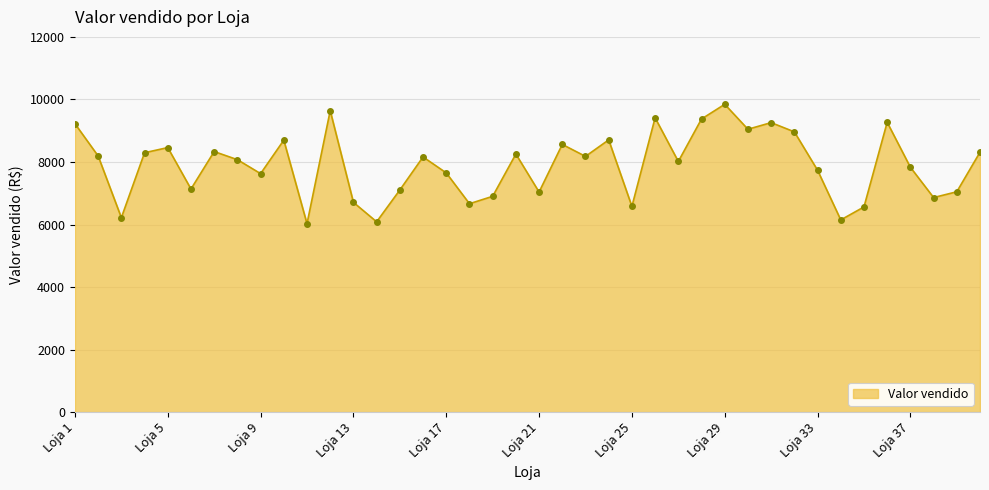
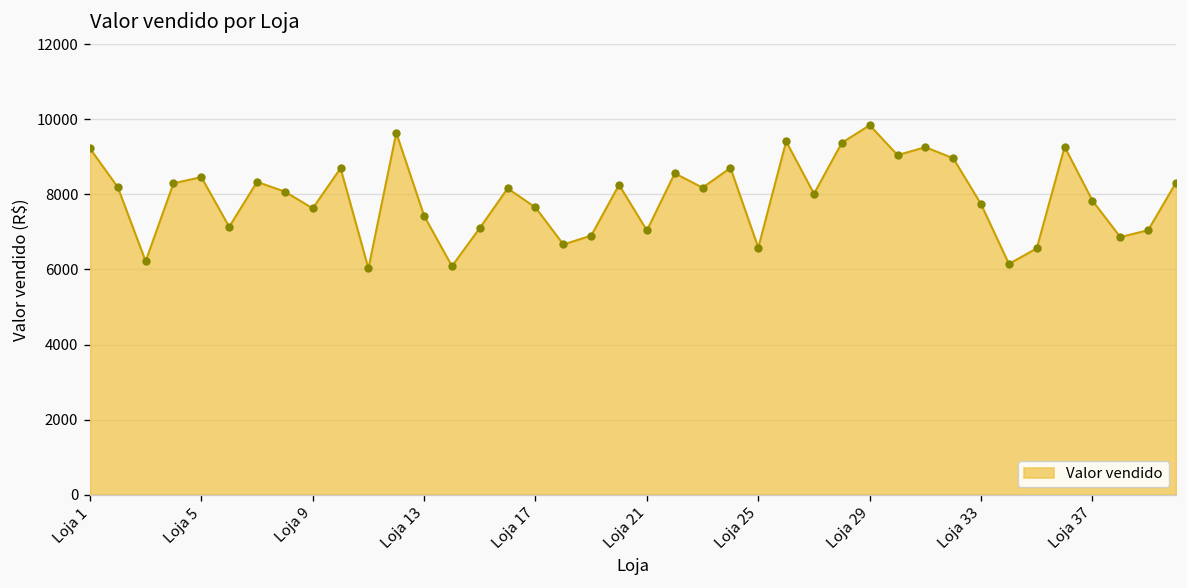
Loja 13: 6700 -> 7400
